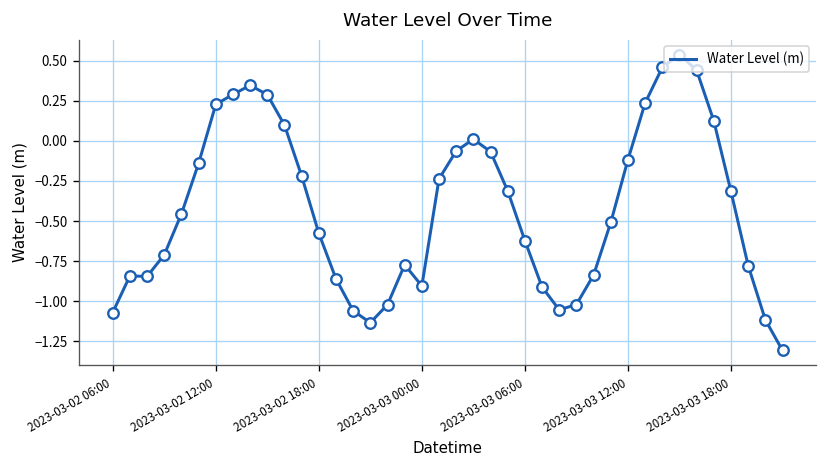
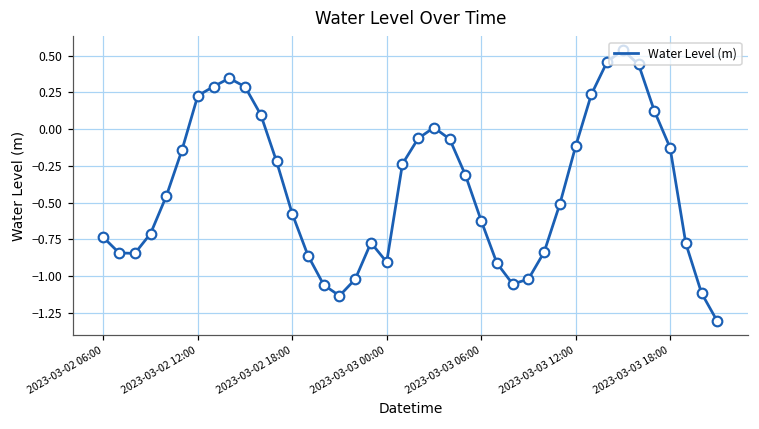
2023-03-02 06:00: -1.07 -> -0.74
2023-03-03 18:00: -0.32 -> -0.13
